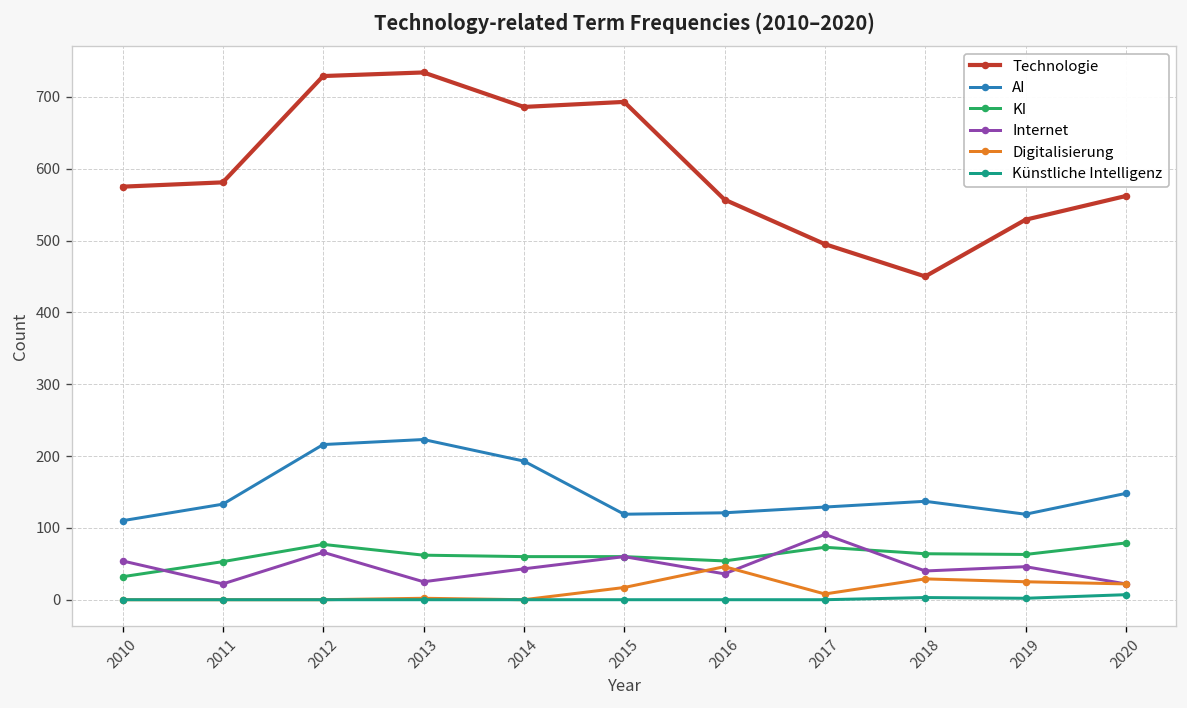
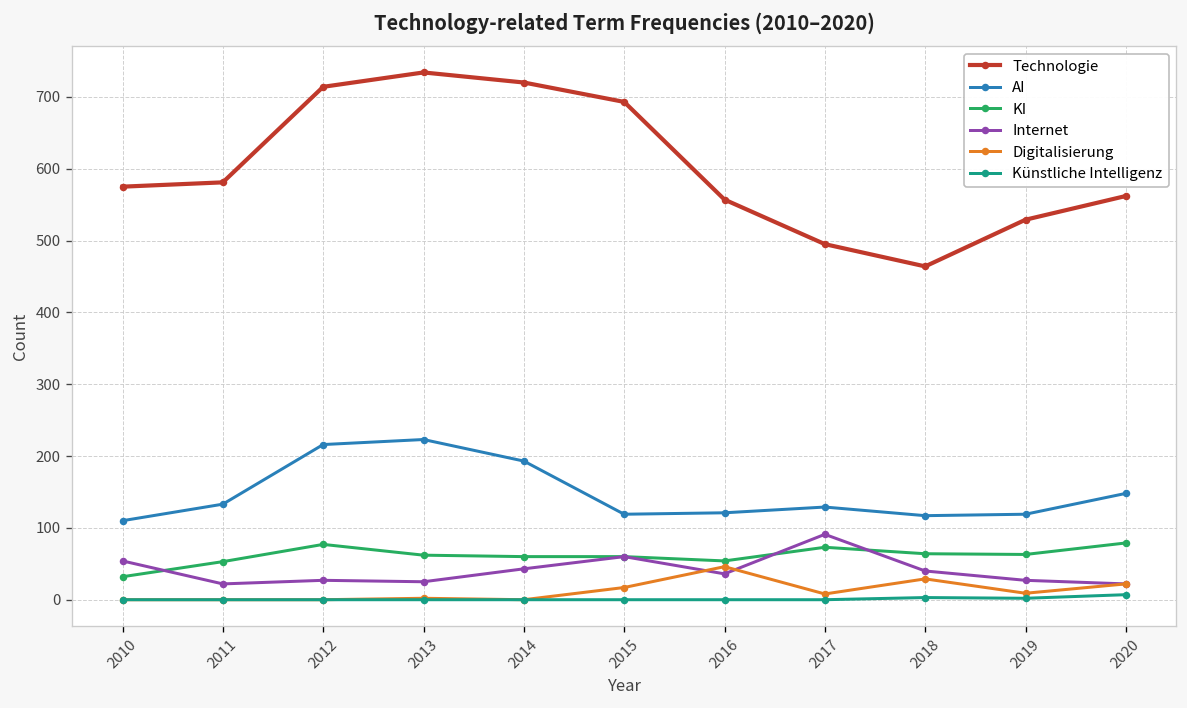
Technologie, 2012: 730 -> 710
Internet, 2012: 70 -> 30
Technologie, 2014: 690 -> 720
Technologie, 2018: 450 -> 460
AI, 2018: 140 -> 120
Internet, 2019: 50 -> 30
Digitalisierung, 2019: 30 -> 10
